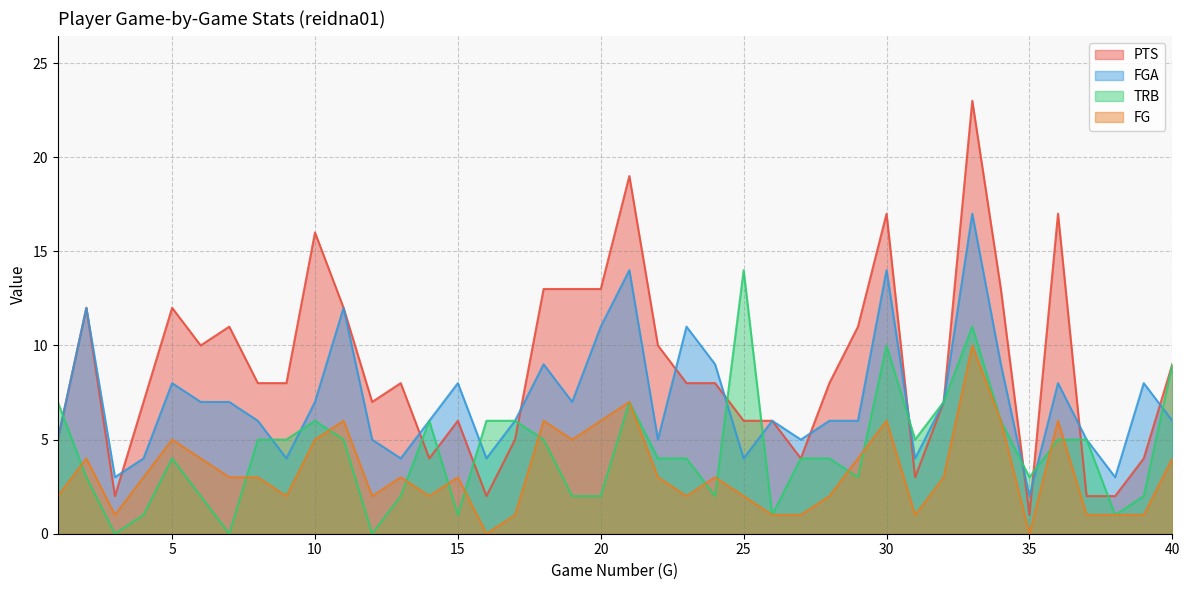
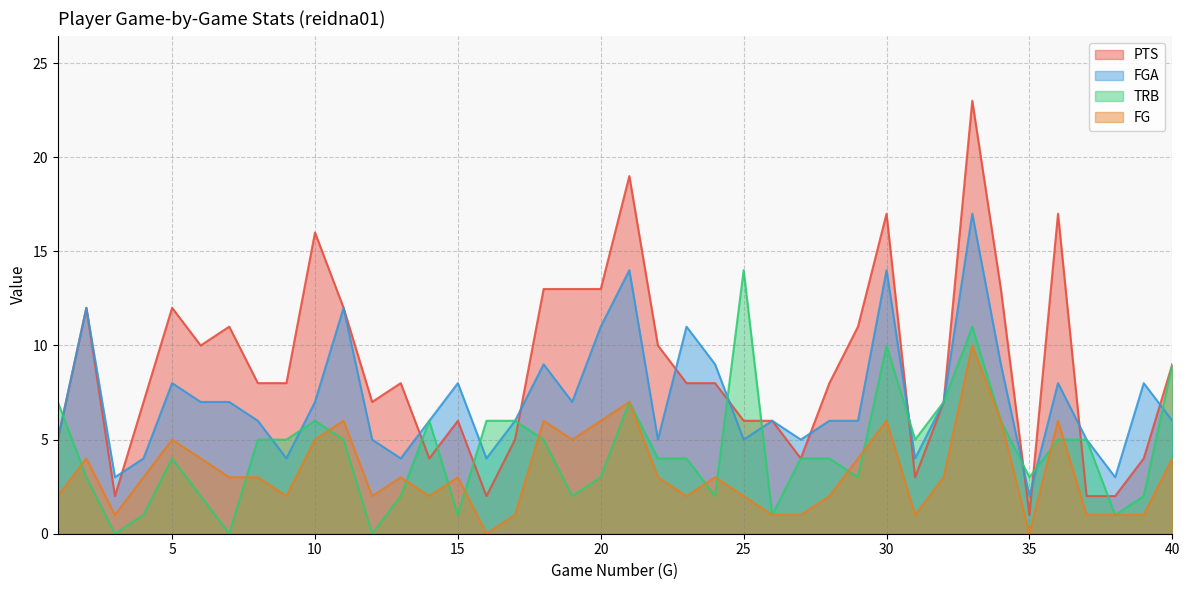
TRB, 20: 2 -> 3
FGA, 25: 4 -> 5
